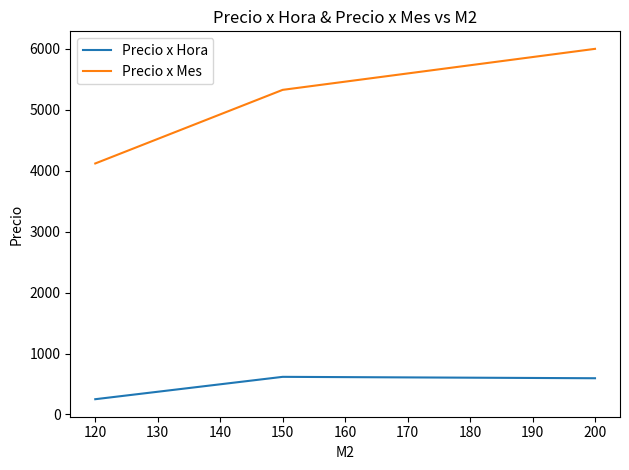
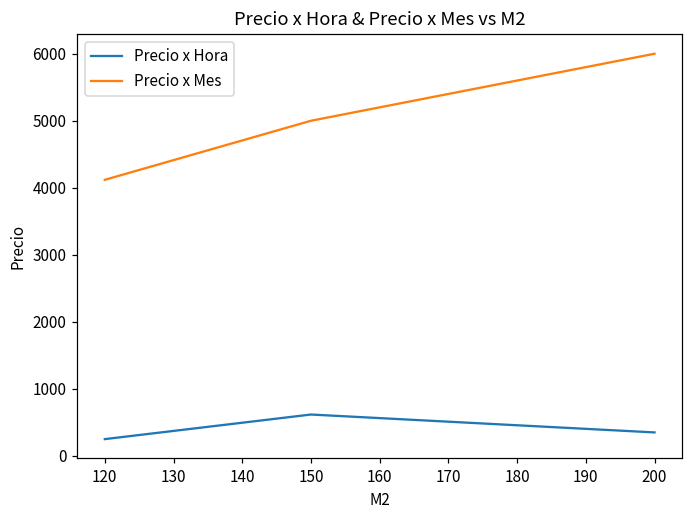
Precio x Mes, 150: 5300 -> 5000
Precio x Hora, 200: 600 -> 400
